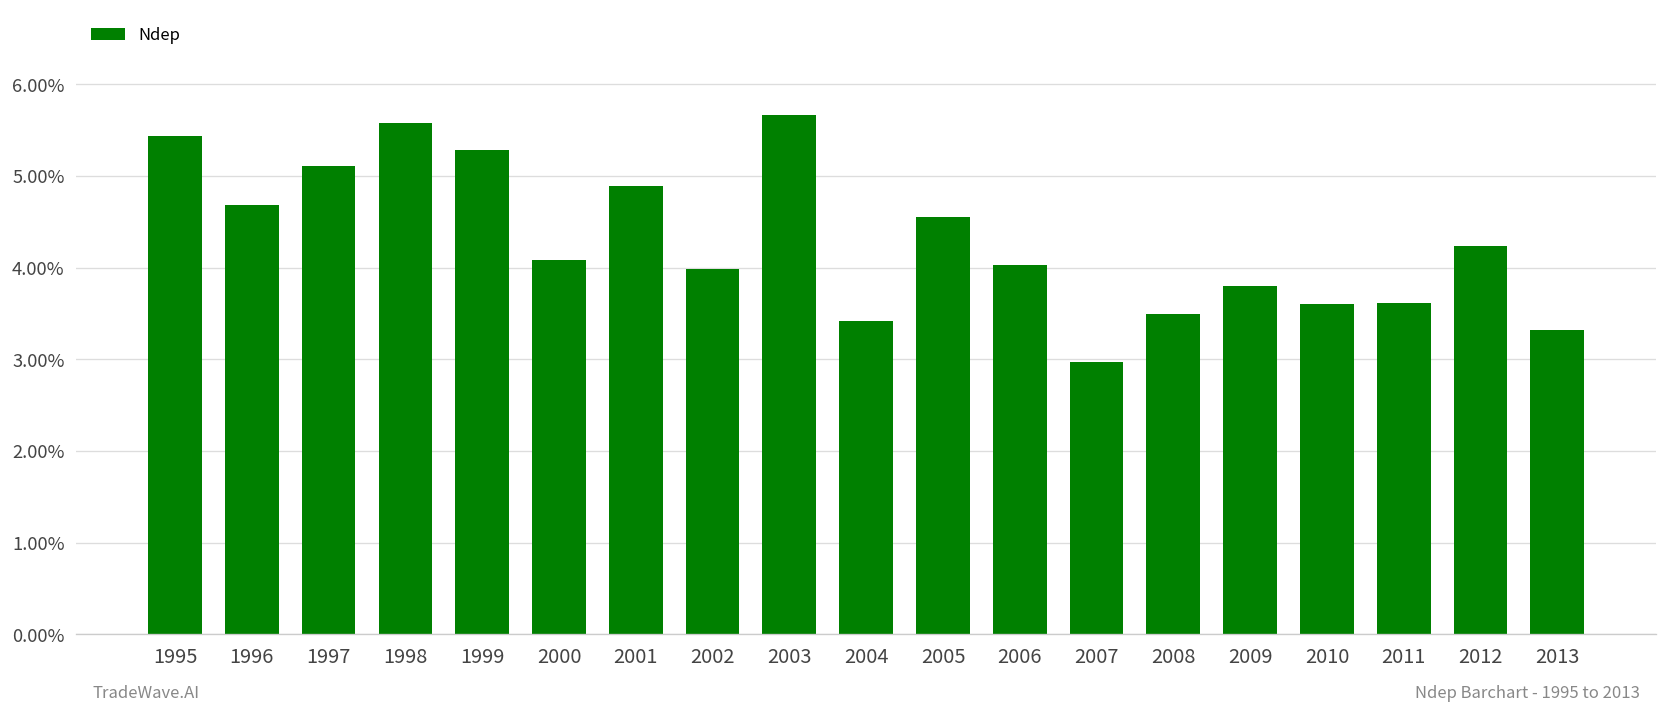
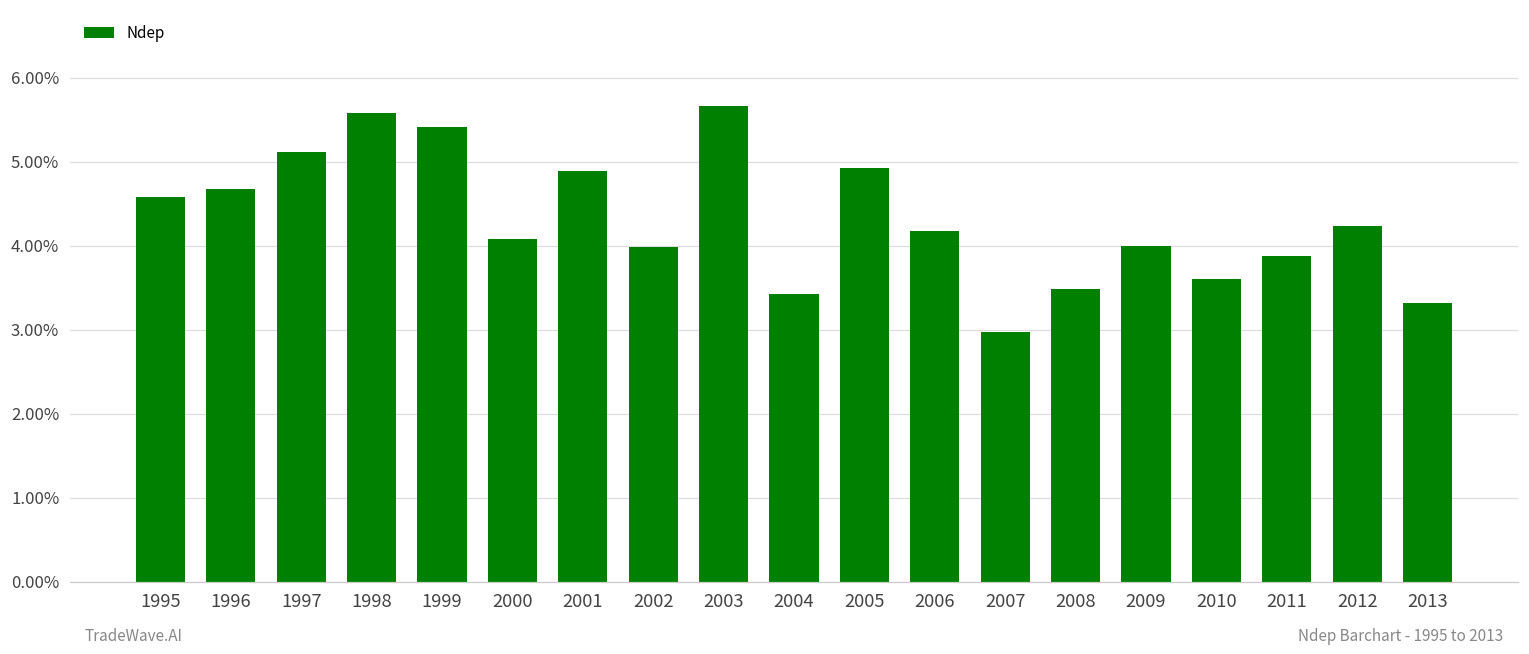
1995: 5.4% -> 4.6%
1999: 5.3% -> 5.4%
2005: 4.6% -> 4.9%
2006: 4.0% -> 4.2%
2009: 3.8% -> 4.0%
2011: 3.6% -> 3.9%
